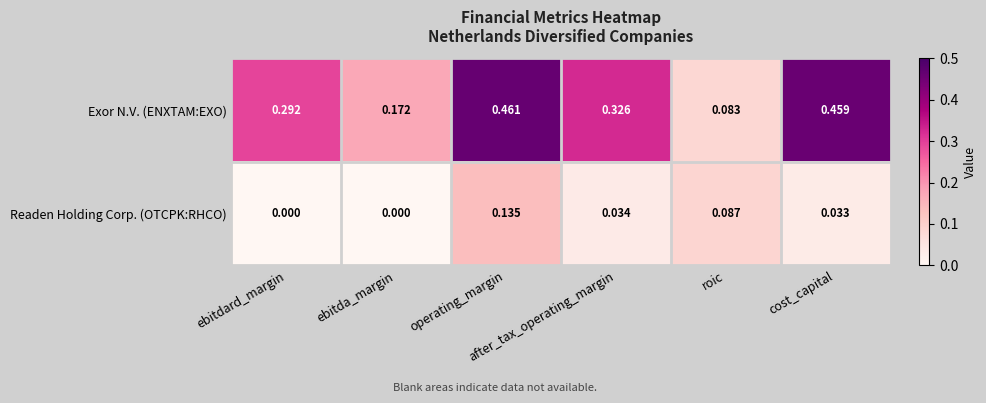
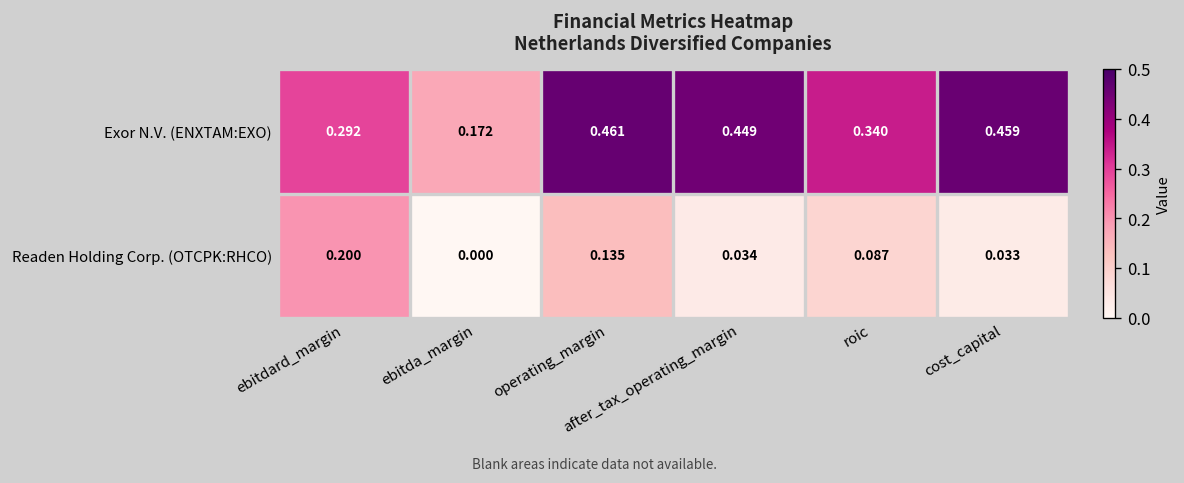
Exor N.V. (ENXTAM:EXO), after_tax_operating_margin: 0.326 -> 0.449
Exor N.V. (ENXTAM:EXO), roic: 0.083 -> 0.340
Readen Holding Corp. (OTCPK:RHCO), ebitdard_margin: 0.000 -> 0.200
